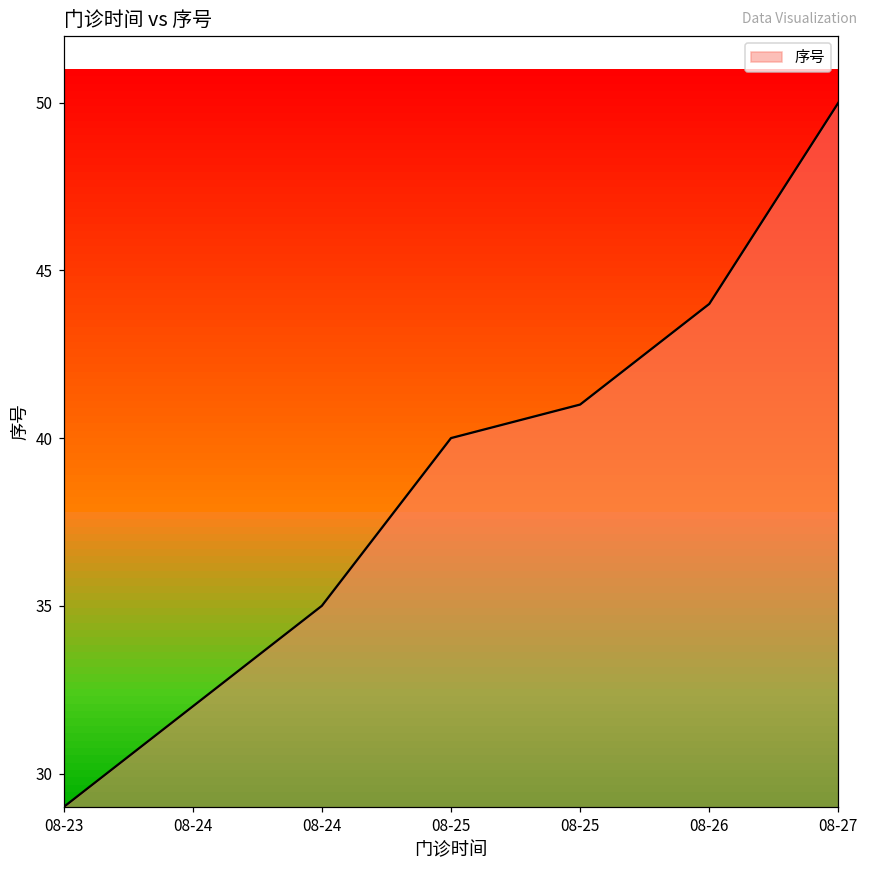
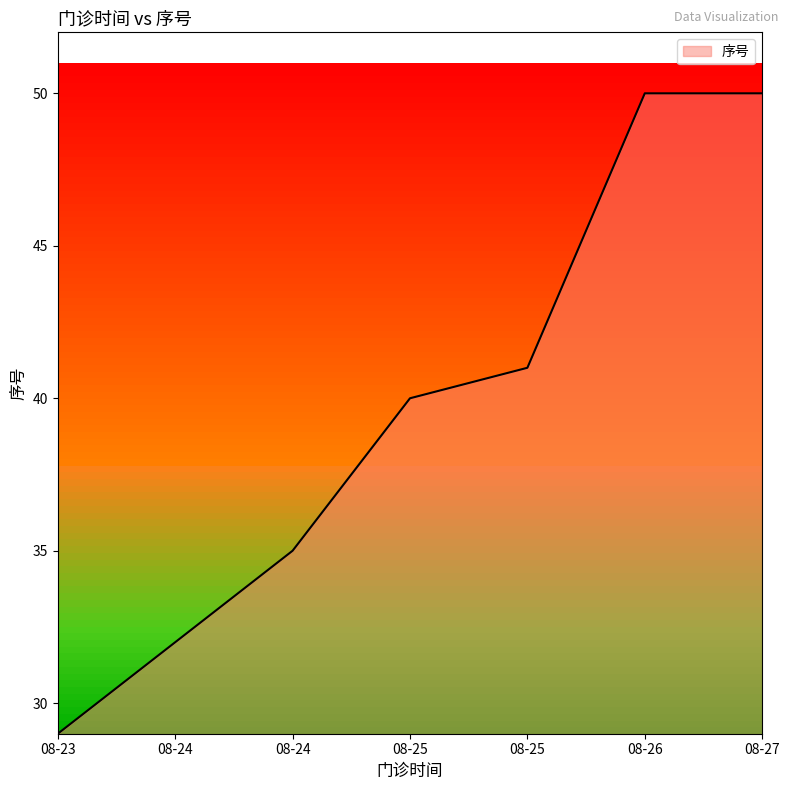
08-26: 44 -> 50
